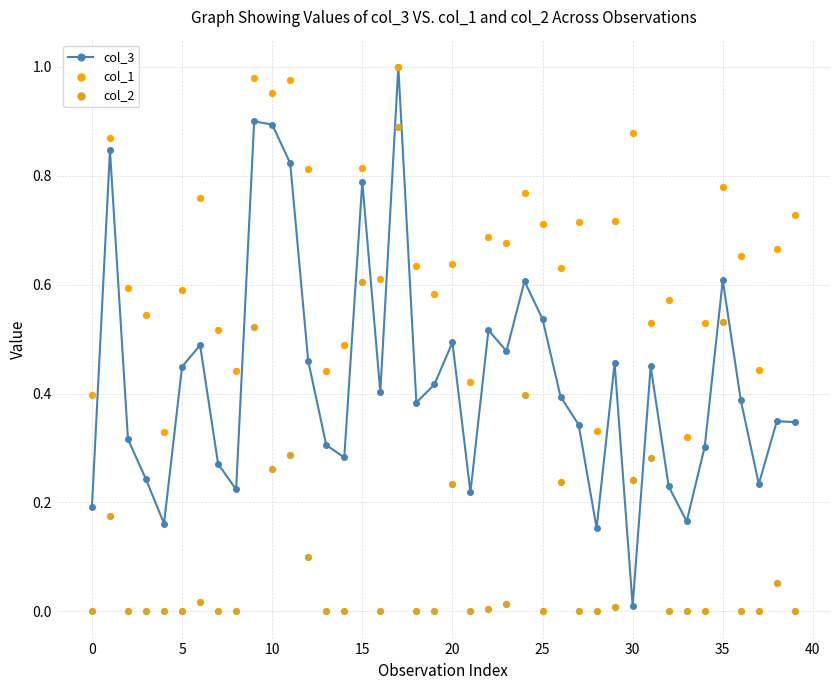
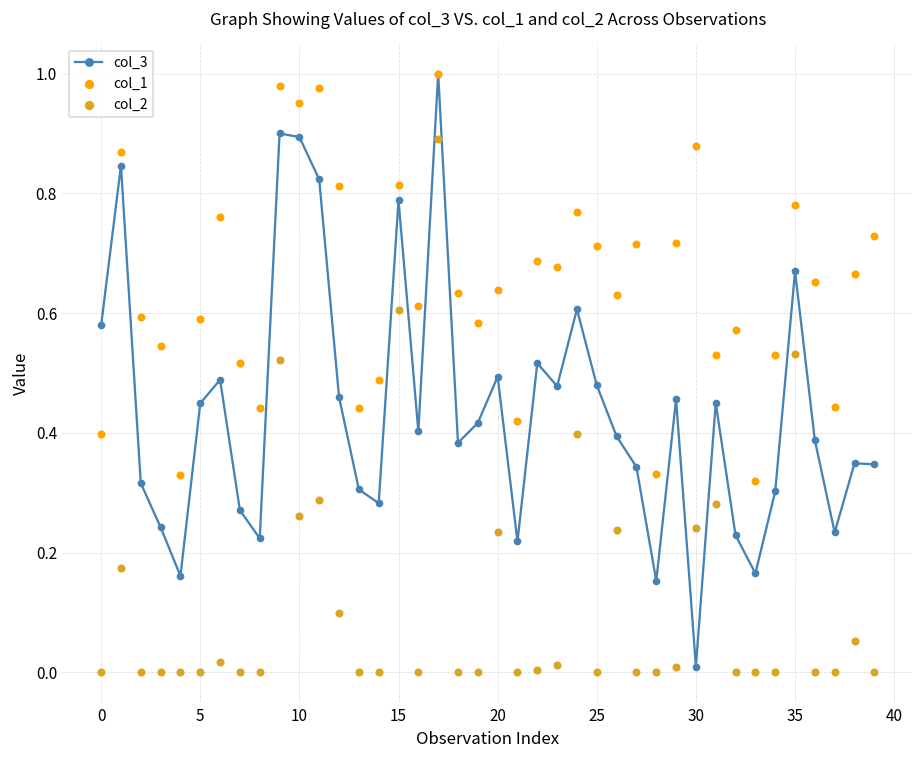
col_3, 0: 0.19 -> 0.58
col_3, 25: 0.54 -> 0.48
col_3, 35: 0.61 -> 0.67
